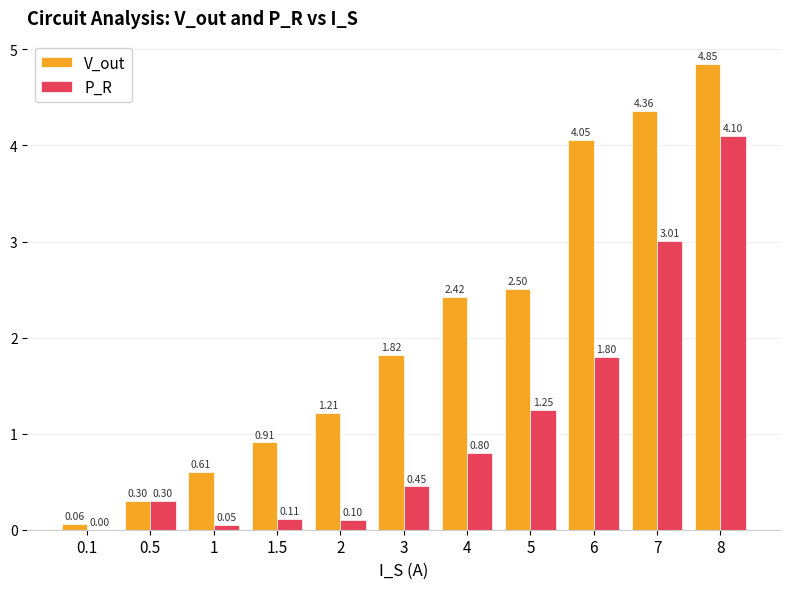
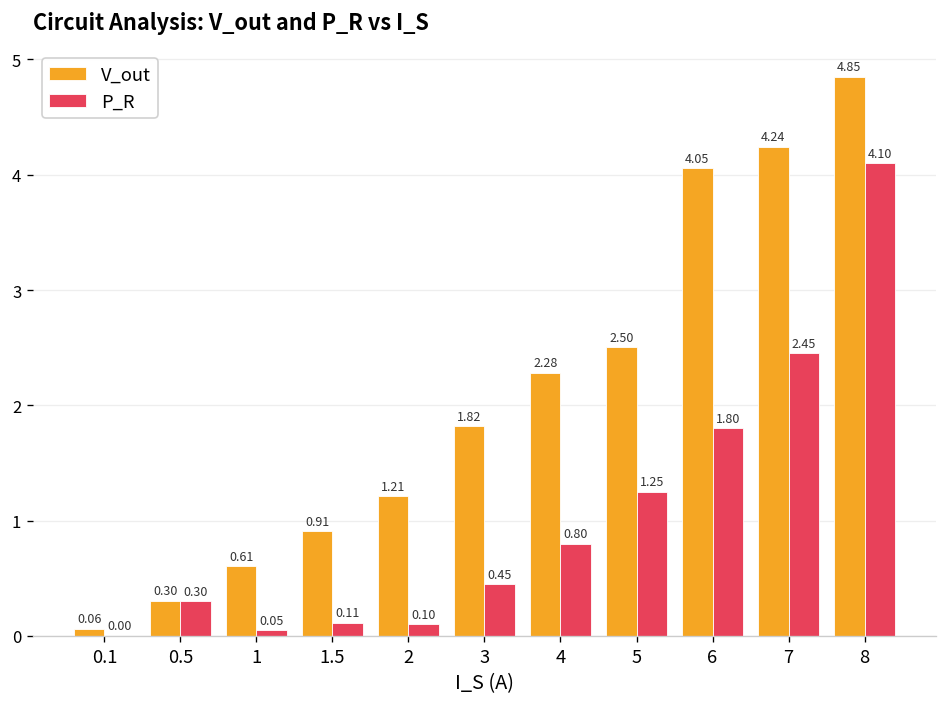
V_out, 4: 2.42 -> 2.28
V_out, 7: 4.36 -> 4.24
P_R, 7: 3.01 -> 2.45
